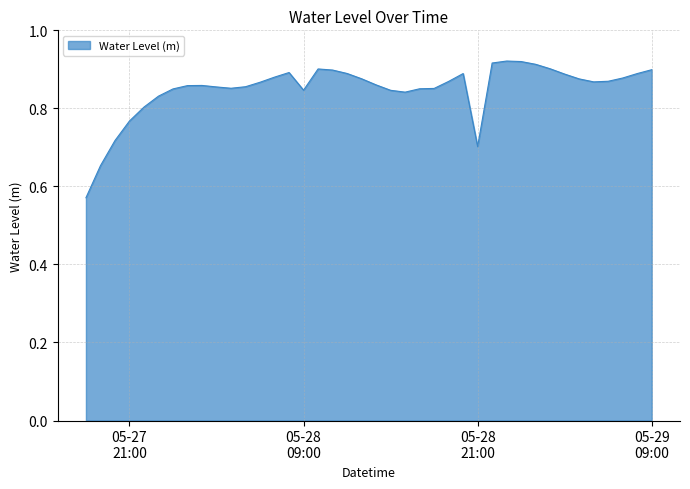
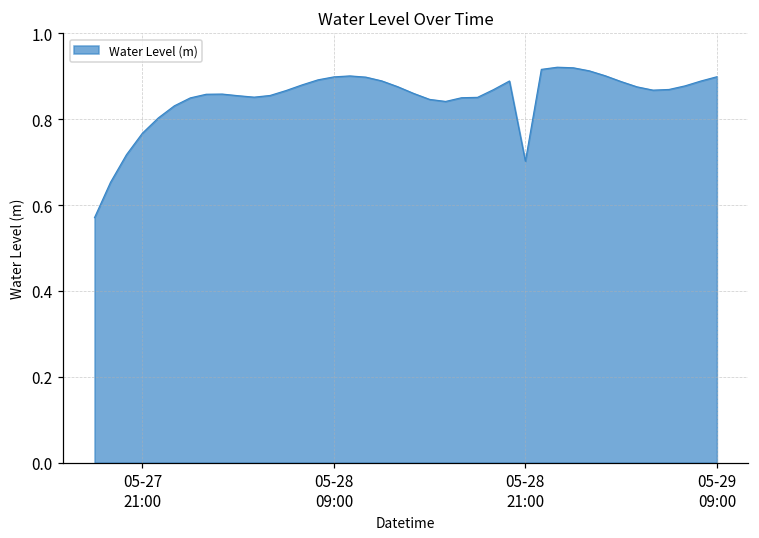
05-28 09:00: 0.85 -> 0.90
